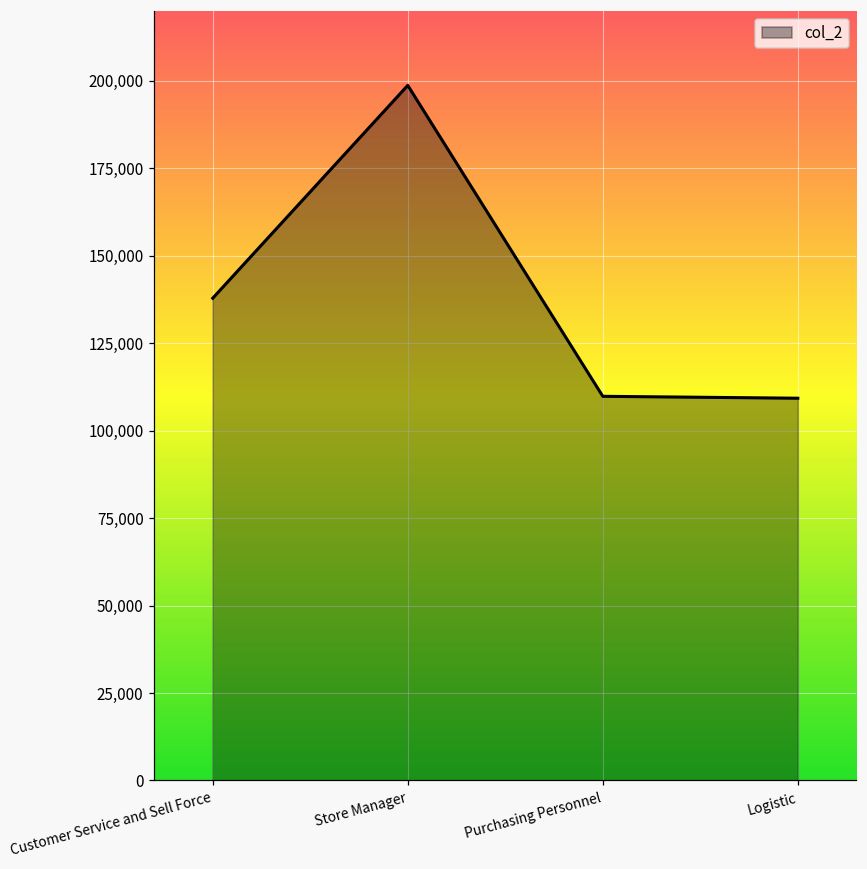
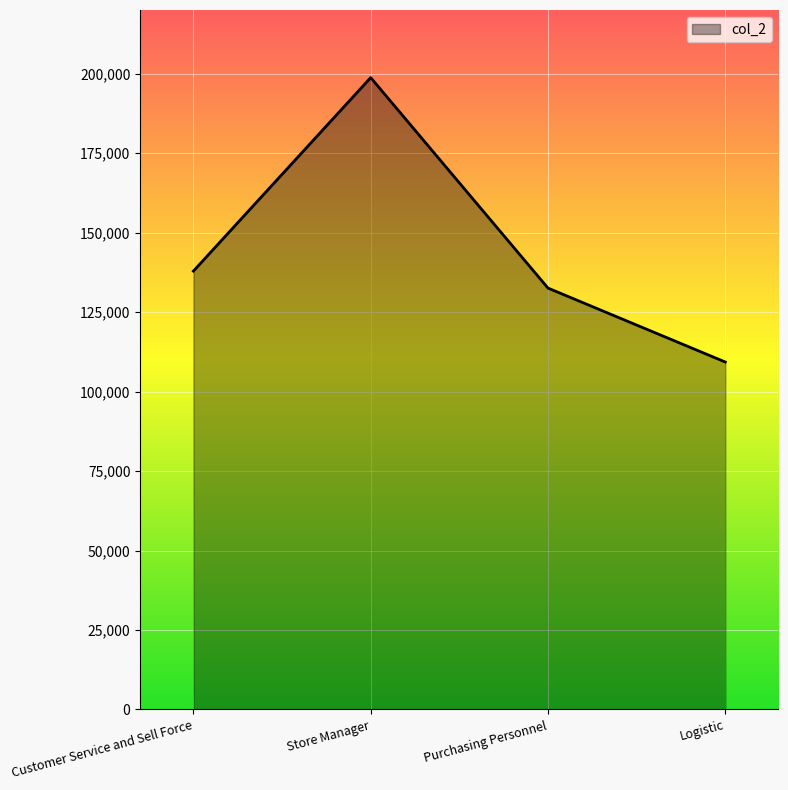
Purchasing Personnel: 110,000 -> 133,000
